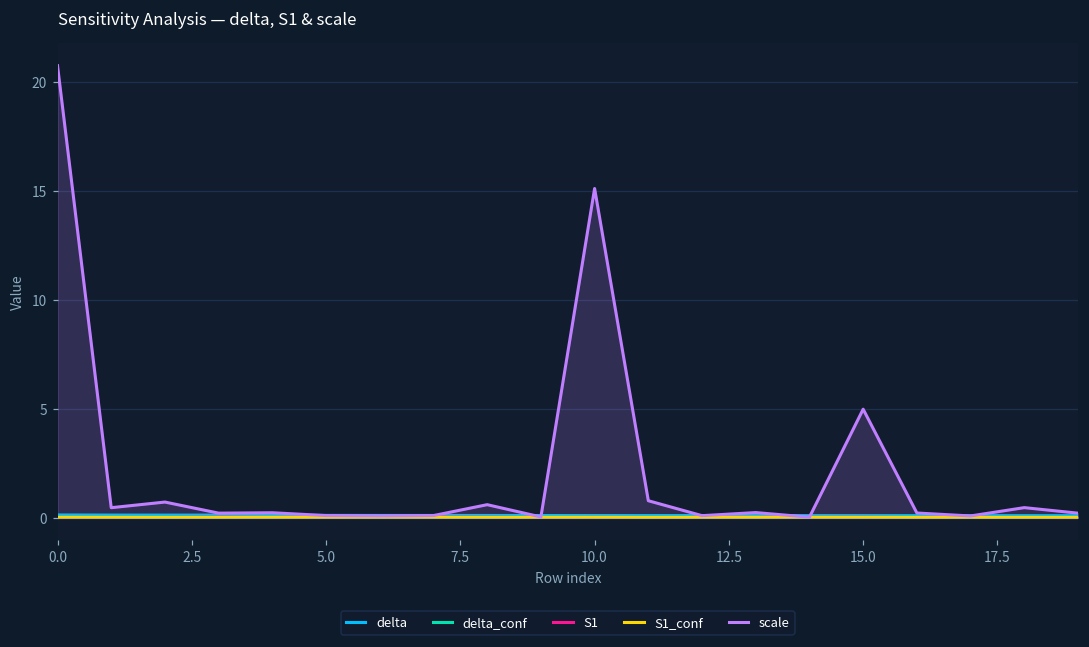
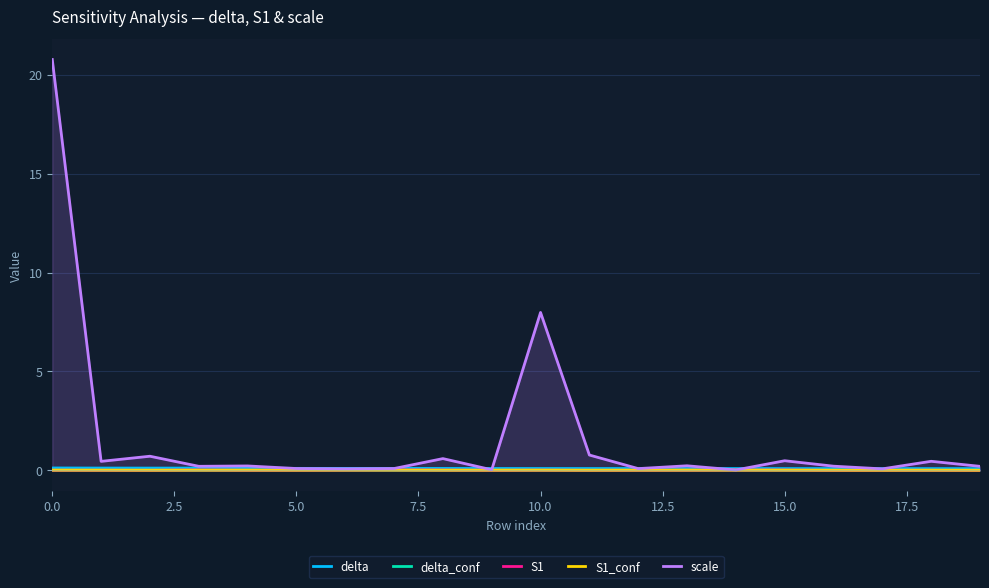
scale, 10.0: 15.1 -> 8.0
scale, 15.0: 5.0 -> 0.5
